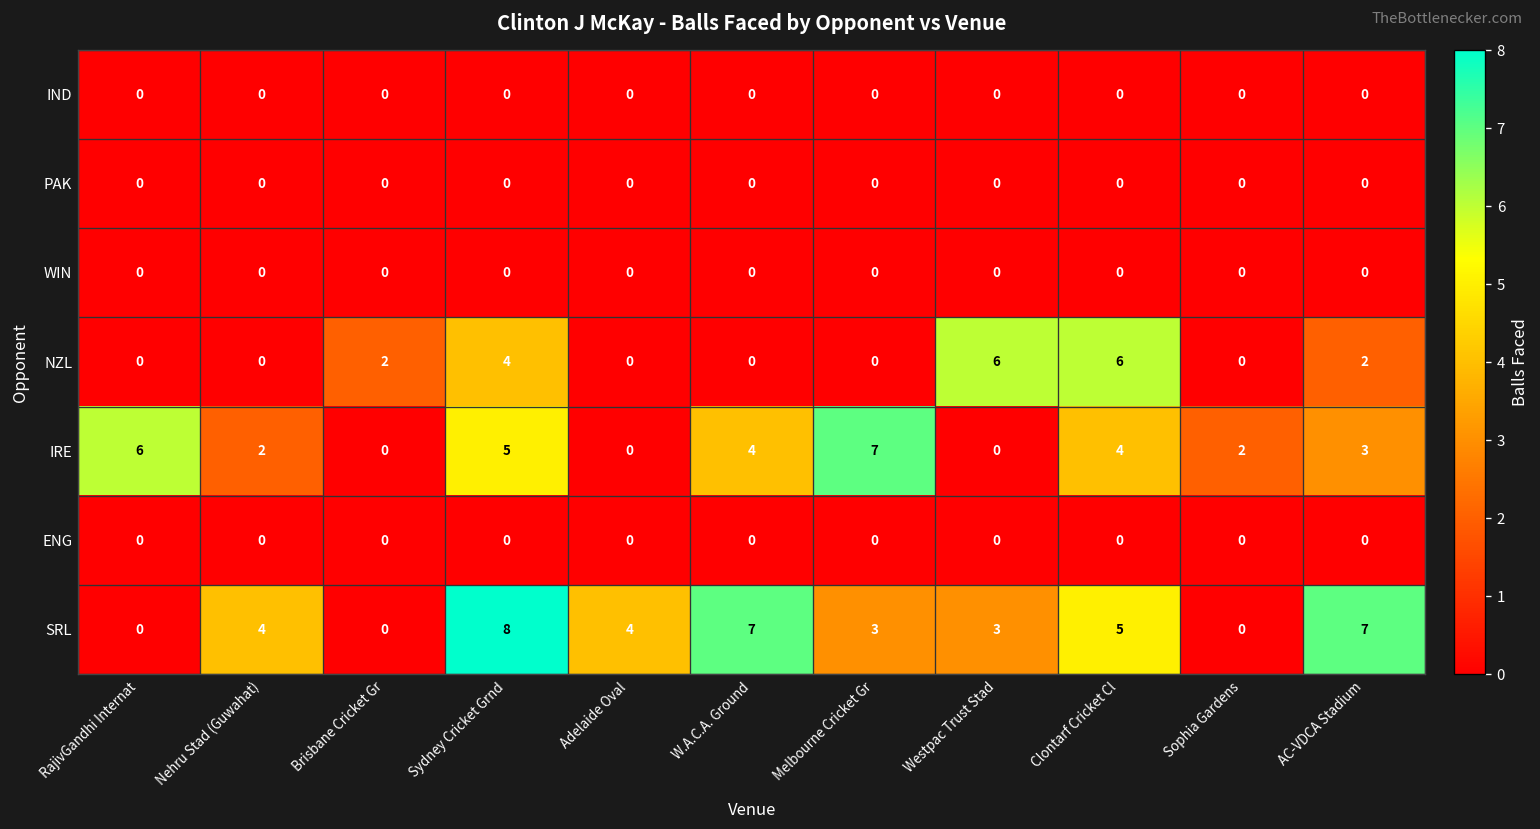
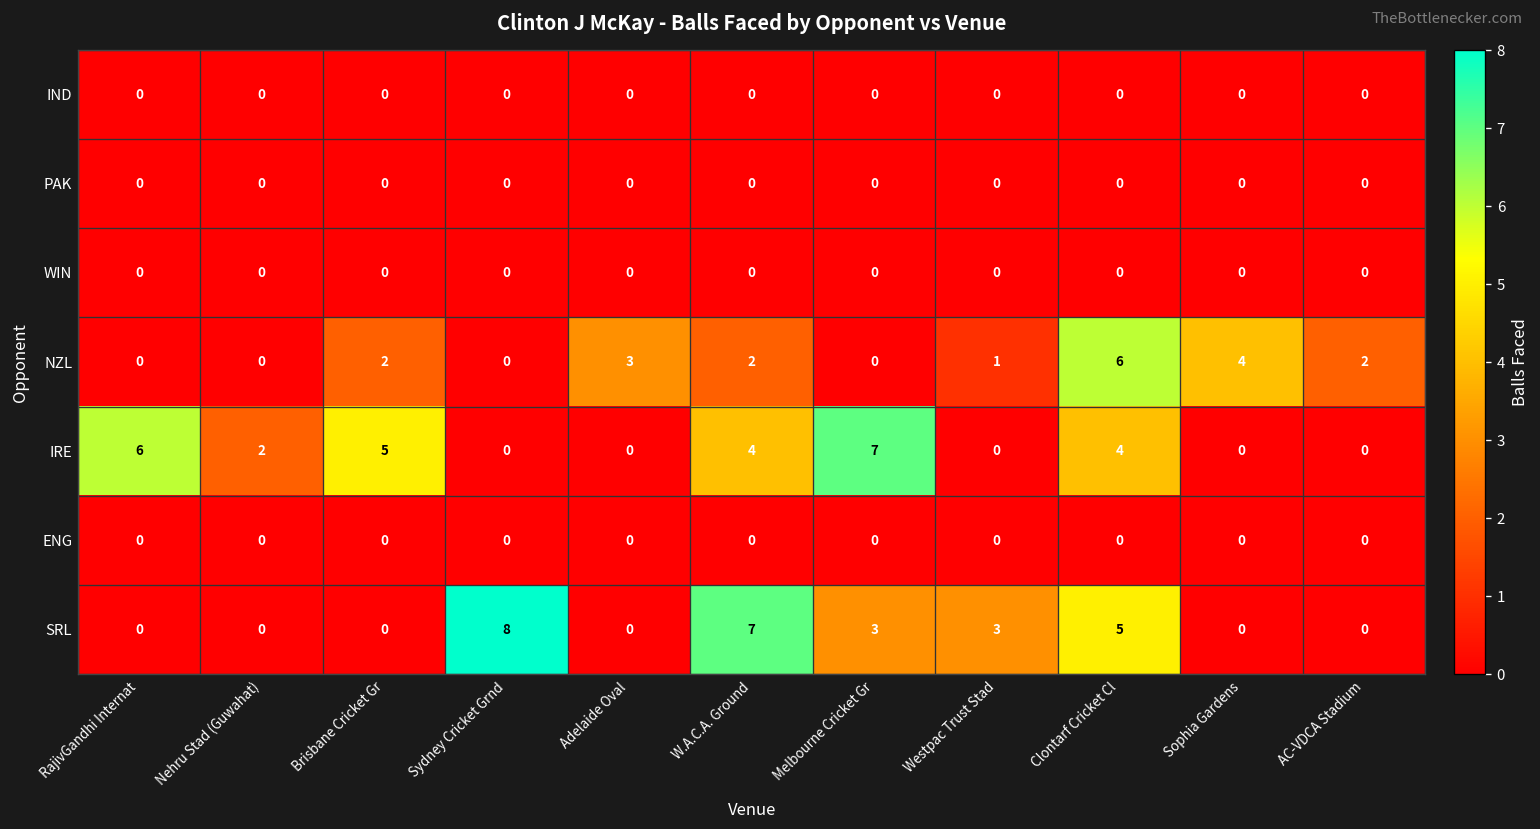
NZL, Sydney Cricket Grnd: 4 -> 0
NZL, Adelaide Oval: 0 -> 3
NZL, W.A.C.A. Ground: 0 -> 2
NZL, Westpac Trust Stad: 6 -> 1
NZL, Sophia Gardens: 0 -> 4
IRE, Brisbane Cricket Gr: 0 -> 5
IRE, Sydney Cricket Grnd: 5 -> 0
IRE, Sophia Gardens: 2 -> 0
IRE, AC-VDCA Stadium: 3 -> 0
SRL, Nehru Stad (Guwahat): 4 -> 0
SRL, Adelaide Oval: 4 -> 0
SRL, AC-VDCA Stadium: 7 -> 0
